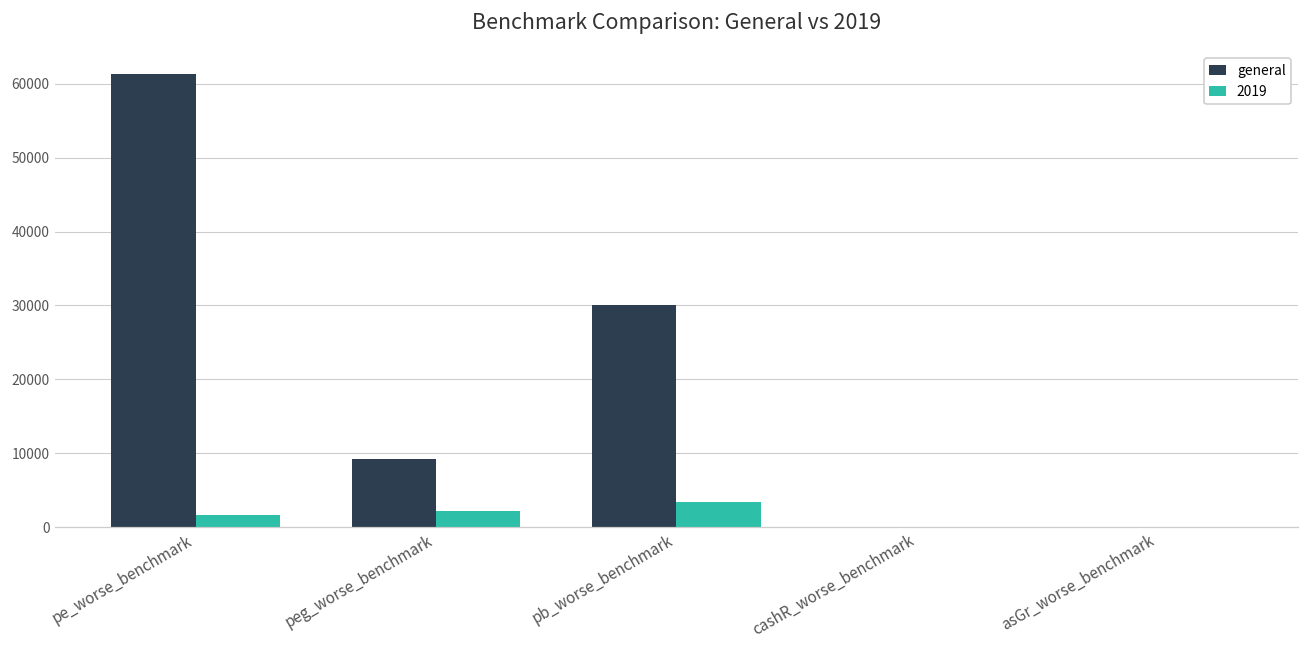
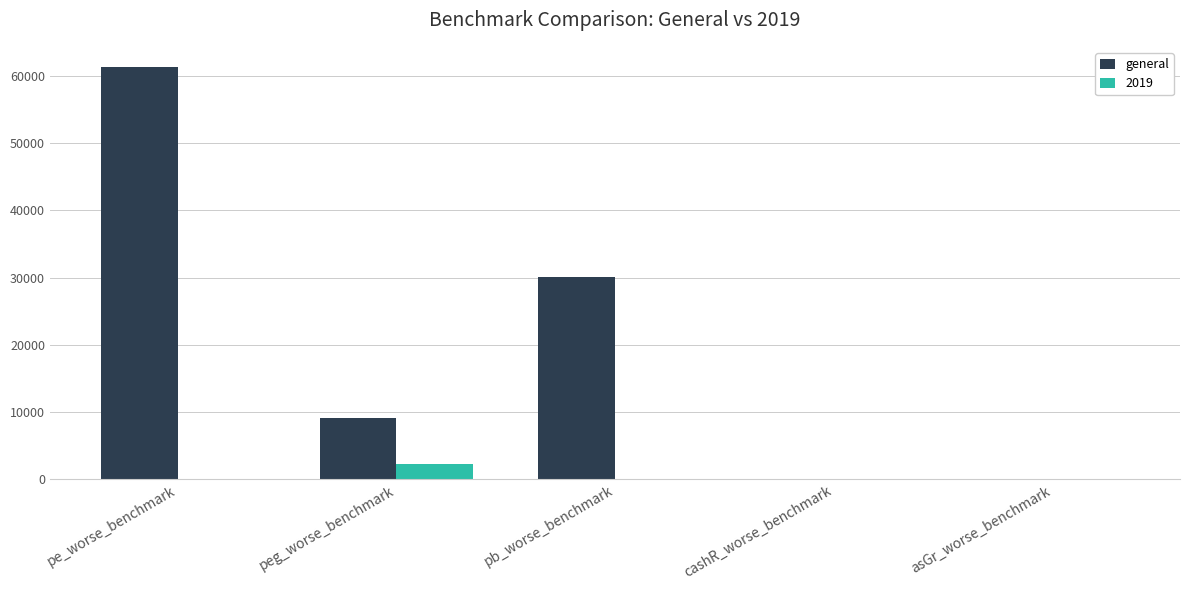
2019, pe_worse_benchmark: 2000 -> 0
2019, pb_worse_benchmark: 3000 -> 0
